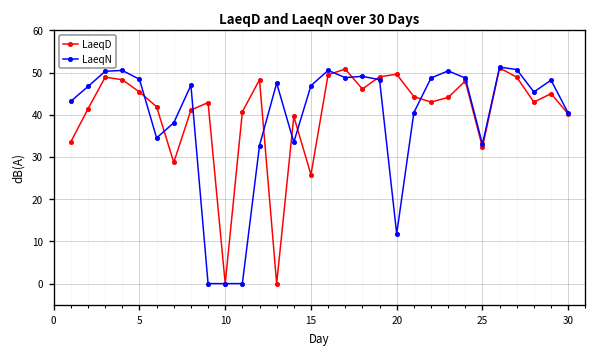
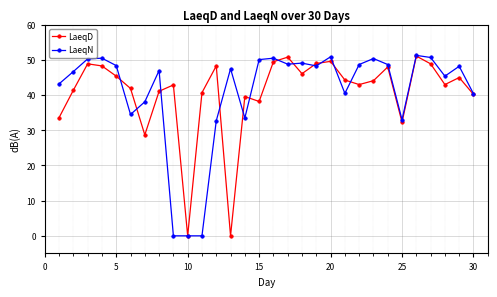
LaeqD, 15: 26 -> 38
LaeqN, 15: 47 -> 50
LaeqN, 20: 12 -> 51
